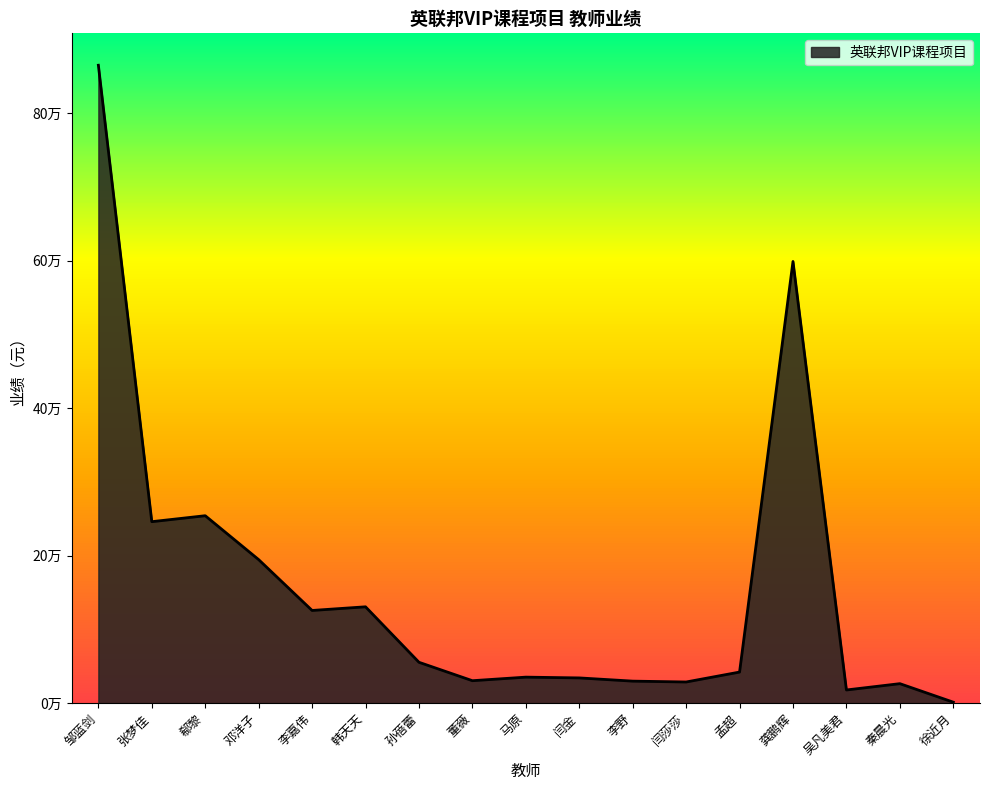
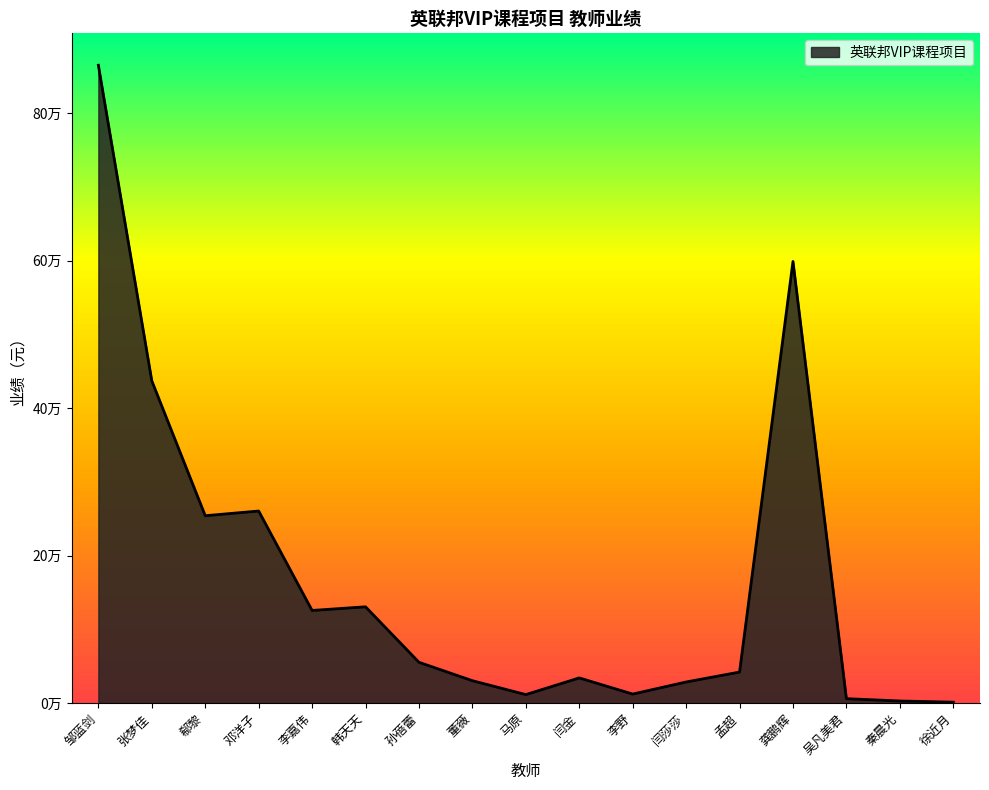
张梦佳: 25万 -> 44万
邓洋子: 19万 -> 26万
马原: 4万 -> 1万
李野: 3万 -> 1万
吴凡美君: 2万 -> 1万
秦晨光: 3万 -> 0万
